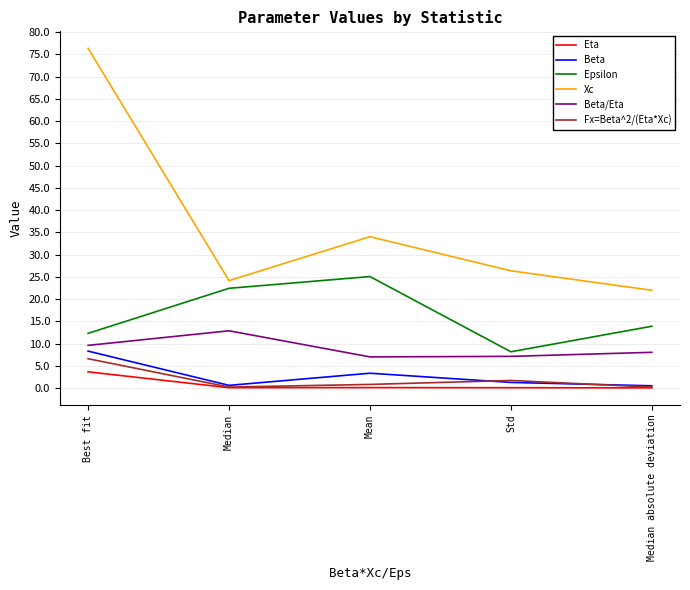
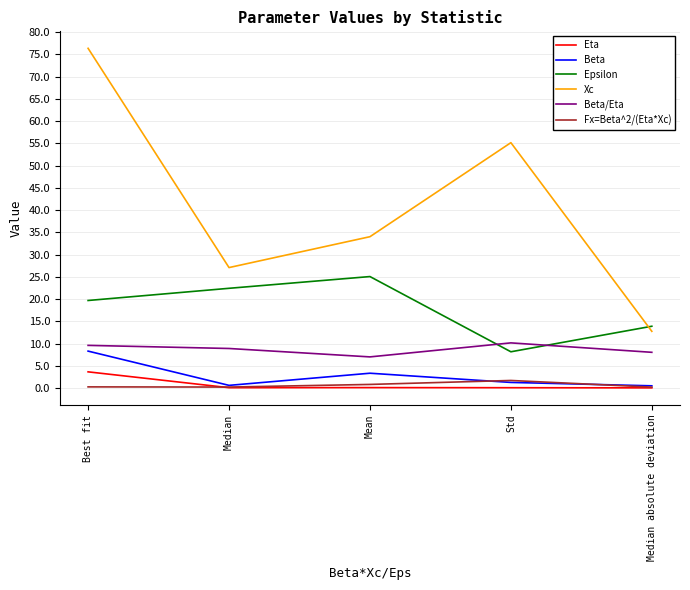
Epsilon, Best fit: 12 -> 20
Fx=Beta^2/(Eta*Xc), Best fit: 7 -> 0
Xc, Median: 24 -> 27
Beta/Eta, Median: 13 -> 9
Xc, Std: 26 -> 55
Beta/Eta, Std: 7 -> 10
Xc, Median absolute deviation: 22 -> 13
